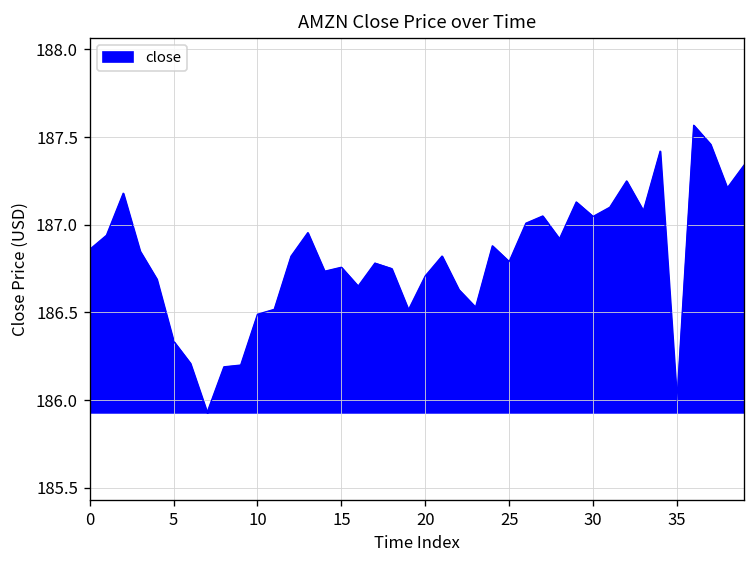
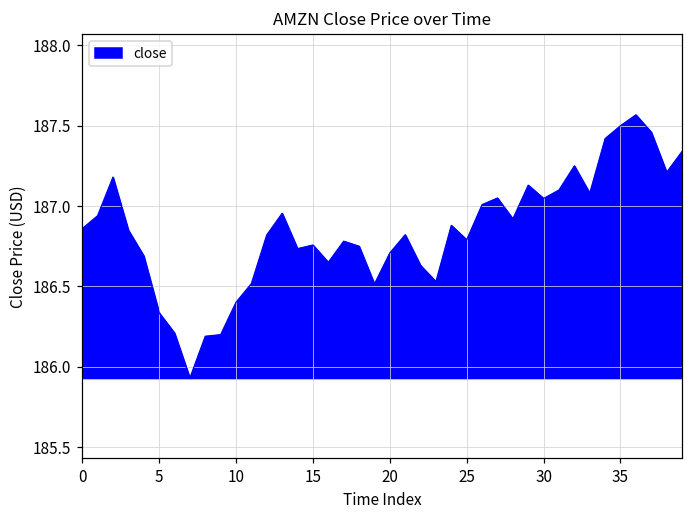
10: 186.49 -> 186.40
35: 186.0 -> 187.5
